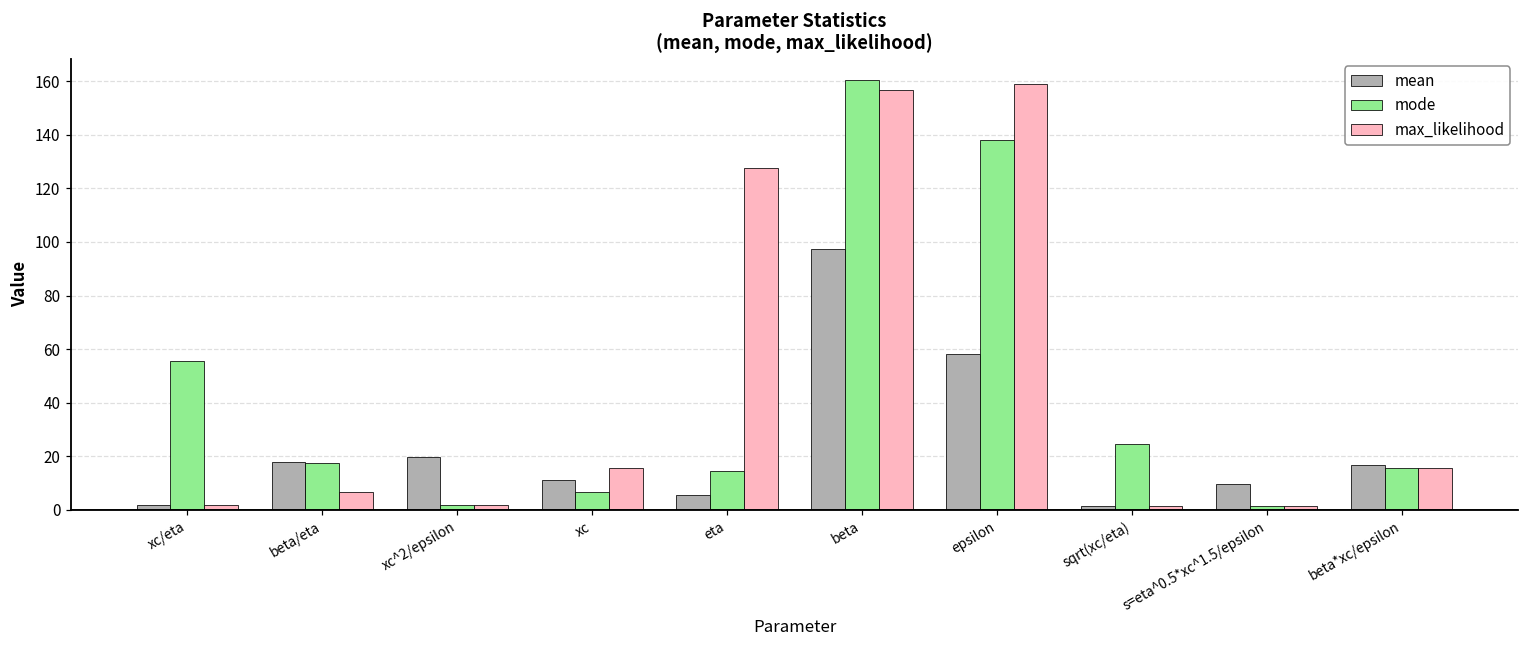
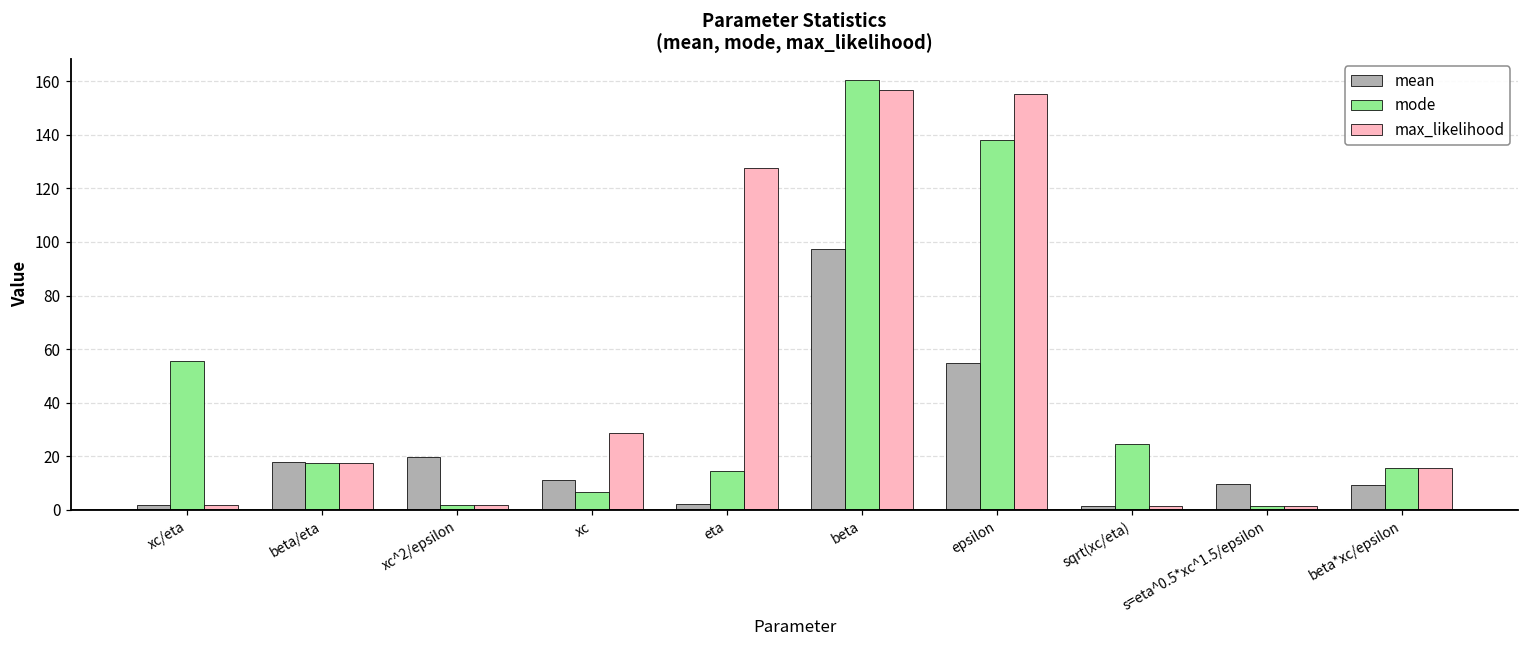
max_likelihood, beta/eta: 7 -> 17
max_likelihood, xc: 16 -> 29
mean, eta: 5 -> 2
mean, epsilon: 58 -> 55
max_likelihood, epsilon: 159 -> 155
mean, beta*xc/epsilon: 17 -> 9
